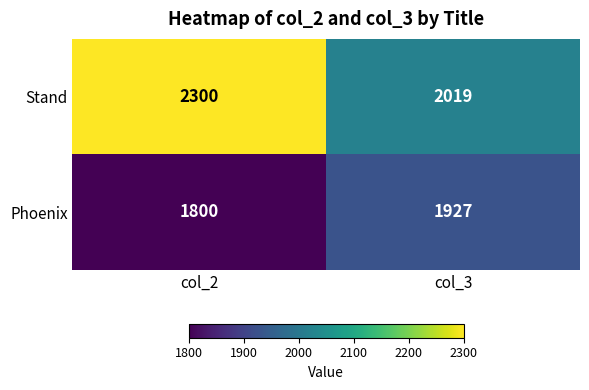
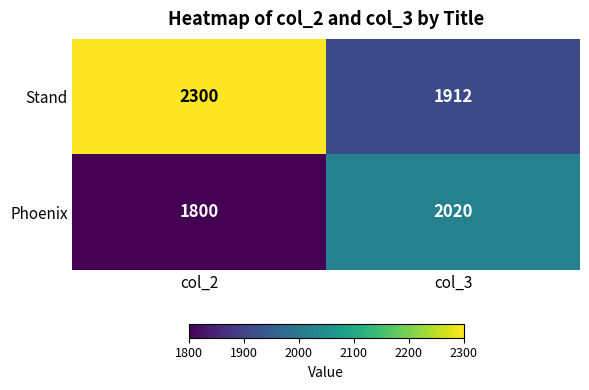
Stand, col_3: 2019 -> 1912
Phoenix, col_3: 1927 -> 2020
